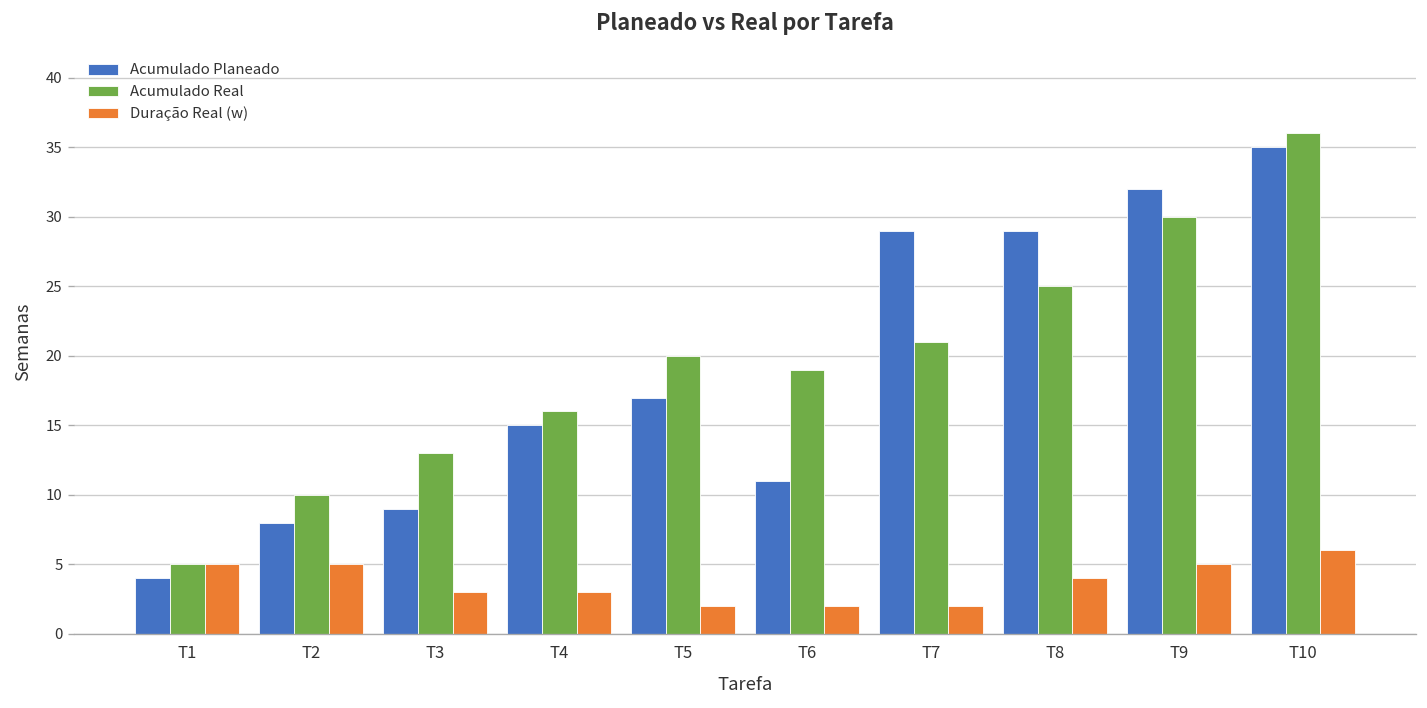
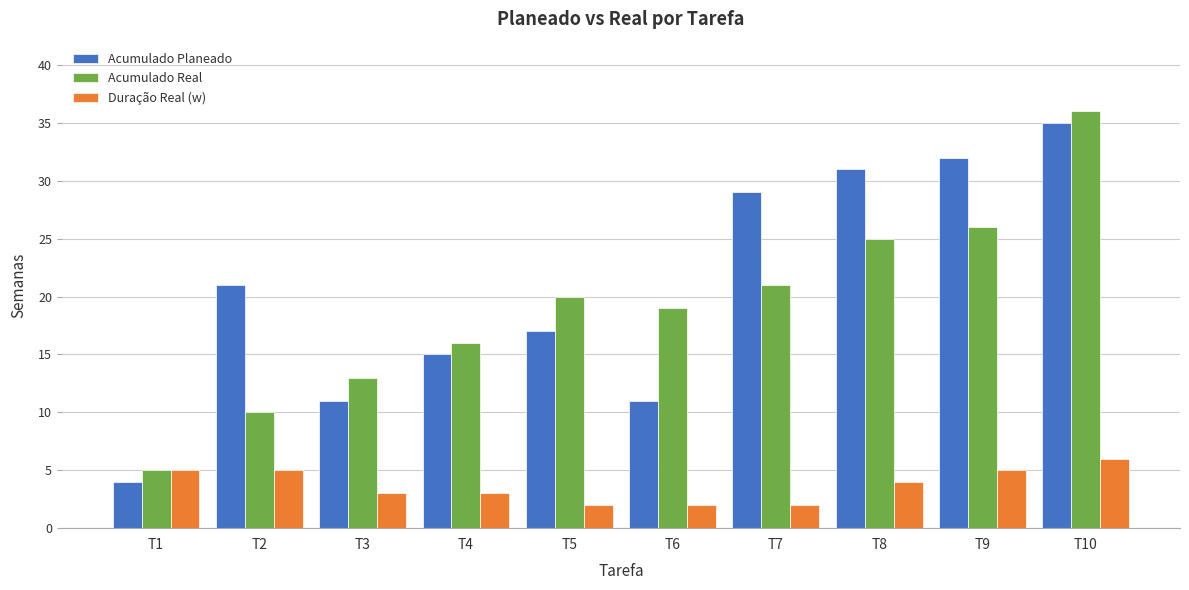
Acumulado Planeado, T2: 8 -> 21
Acumulado Planeado, T3: 9 -> 11
Acumulado Planeado, T8: 29 -> 31
Acumulado Real, T9: 30 -> 26
